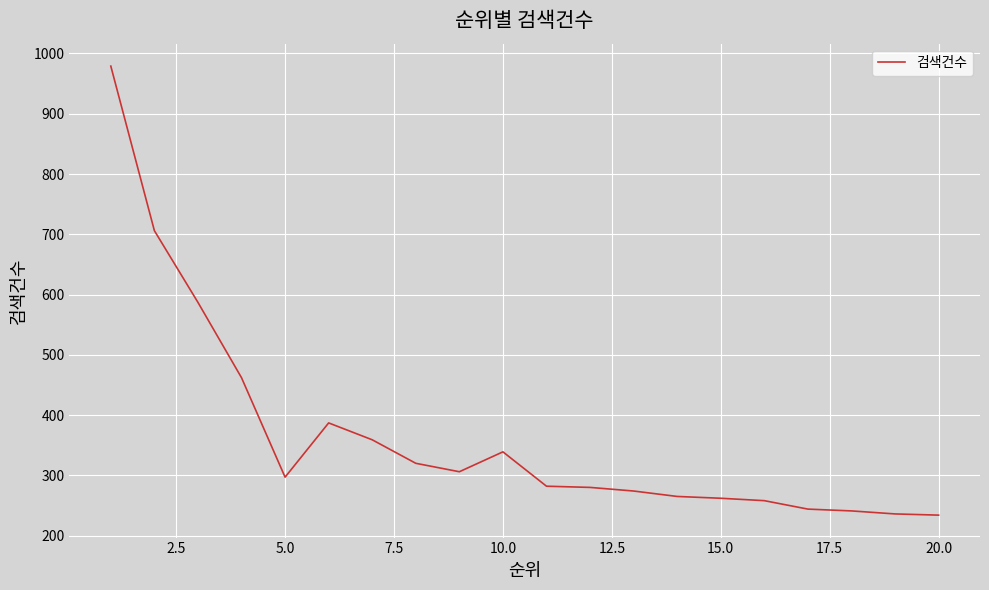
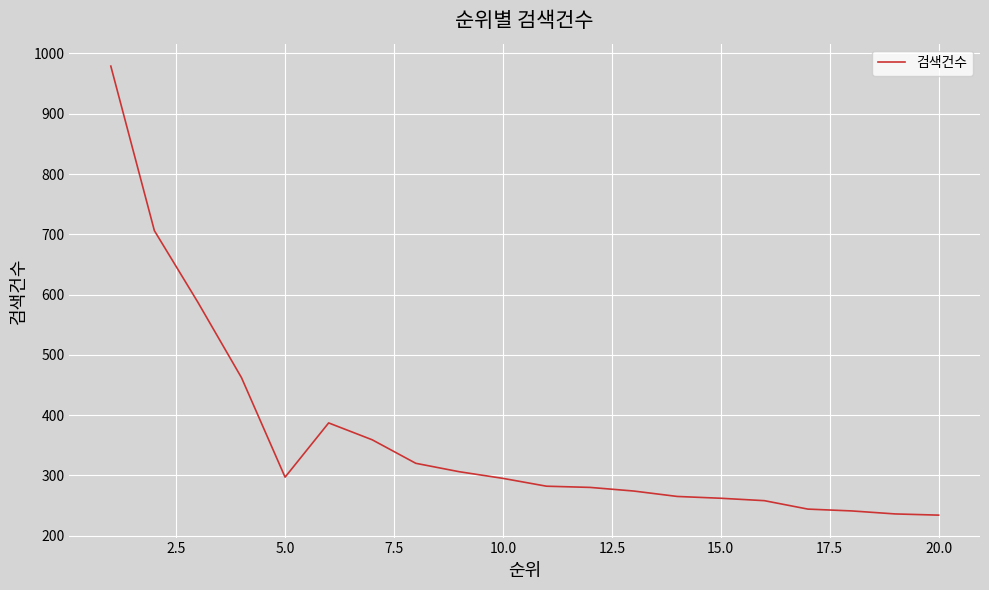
10.0: 340 -> 300
